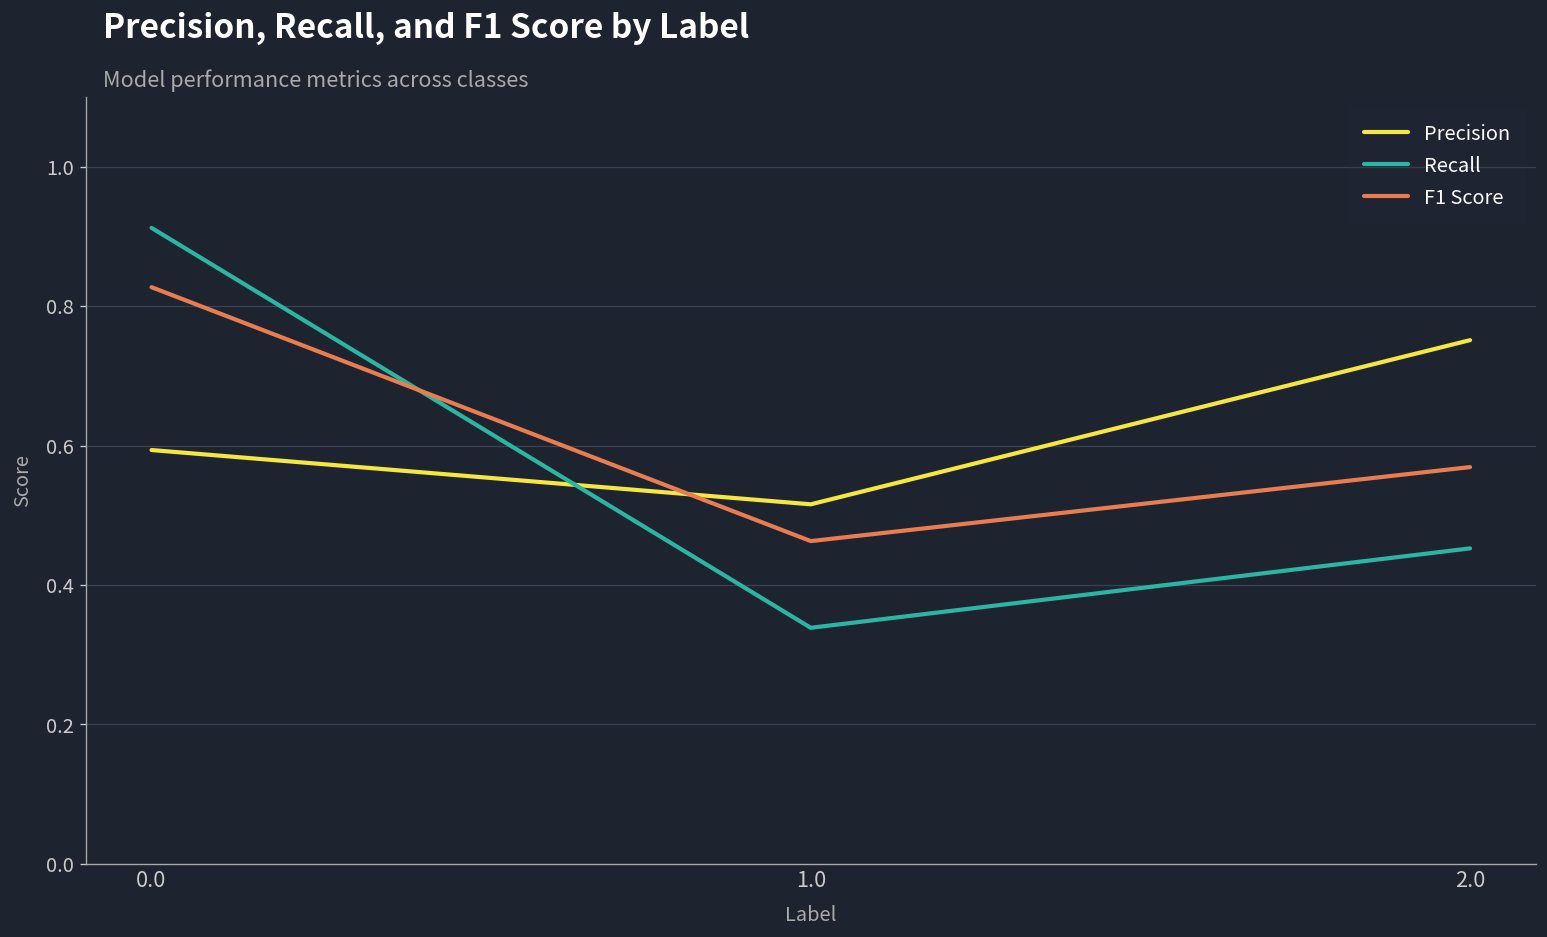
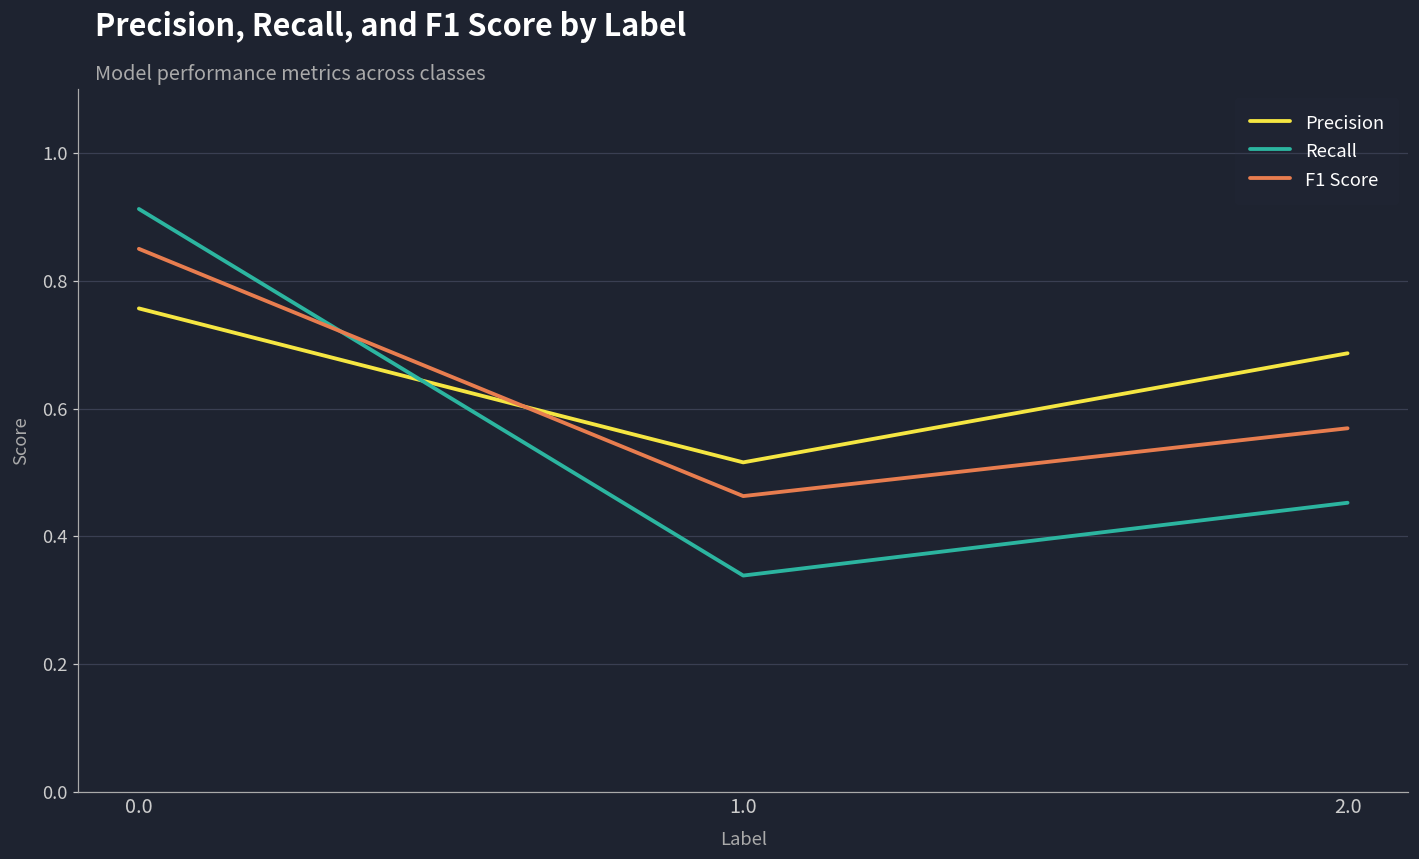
Precision, 0.0: 0.59 -> 0.76
F1 Score, 0.0: 0.83 -> 0.85
Precision, 2.0: 0.75 -> 0.69
